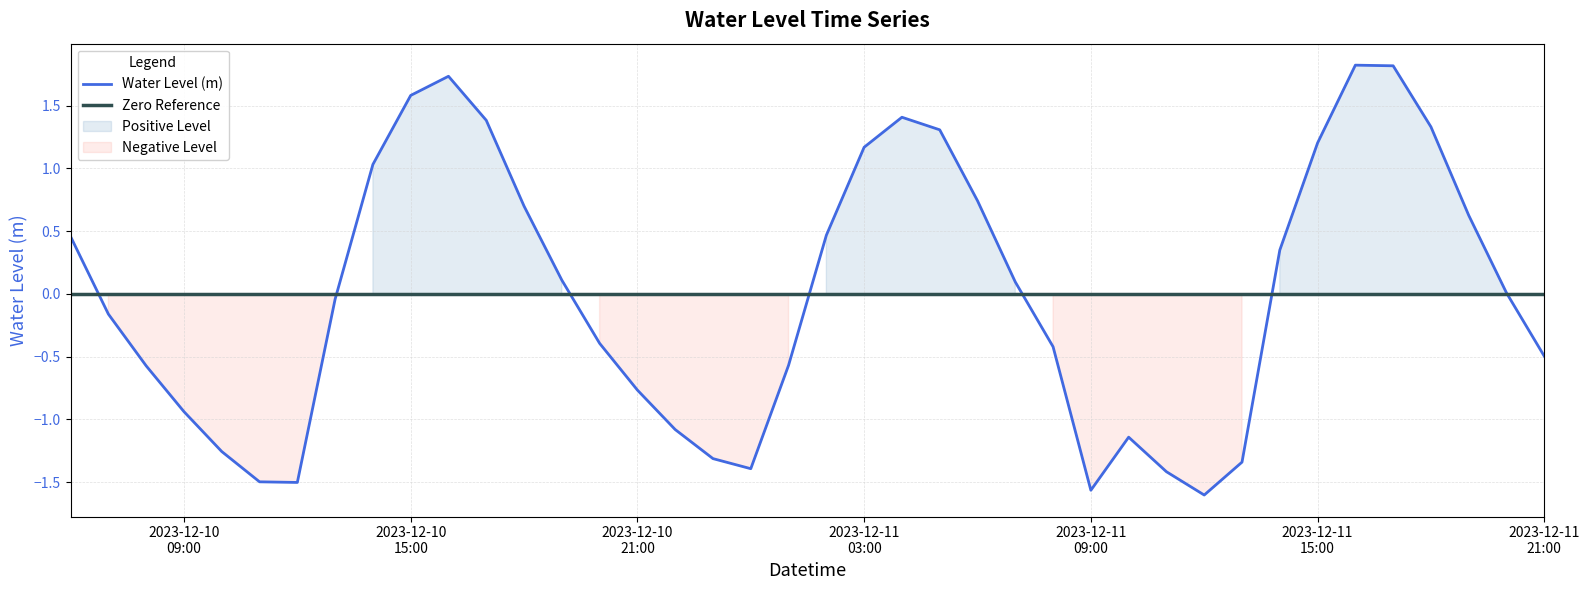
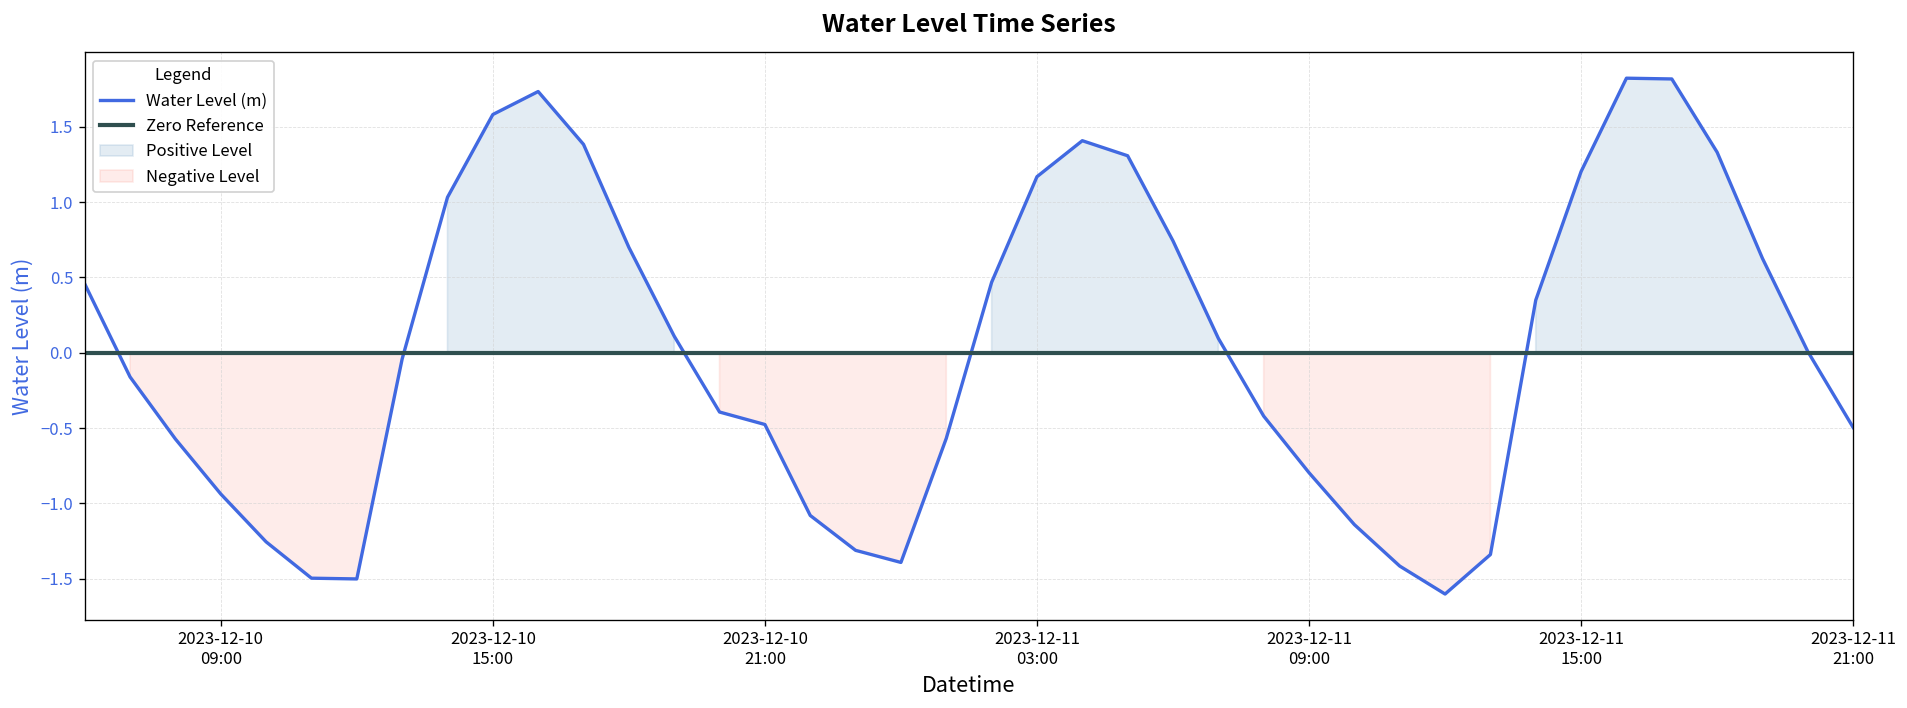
2023-12-10 21:00: -0.77 -> -0.48
2023-12-11 09:00: -1.56 -> -0.80
